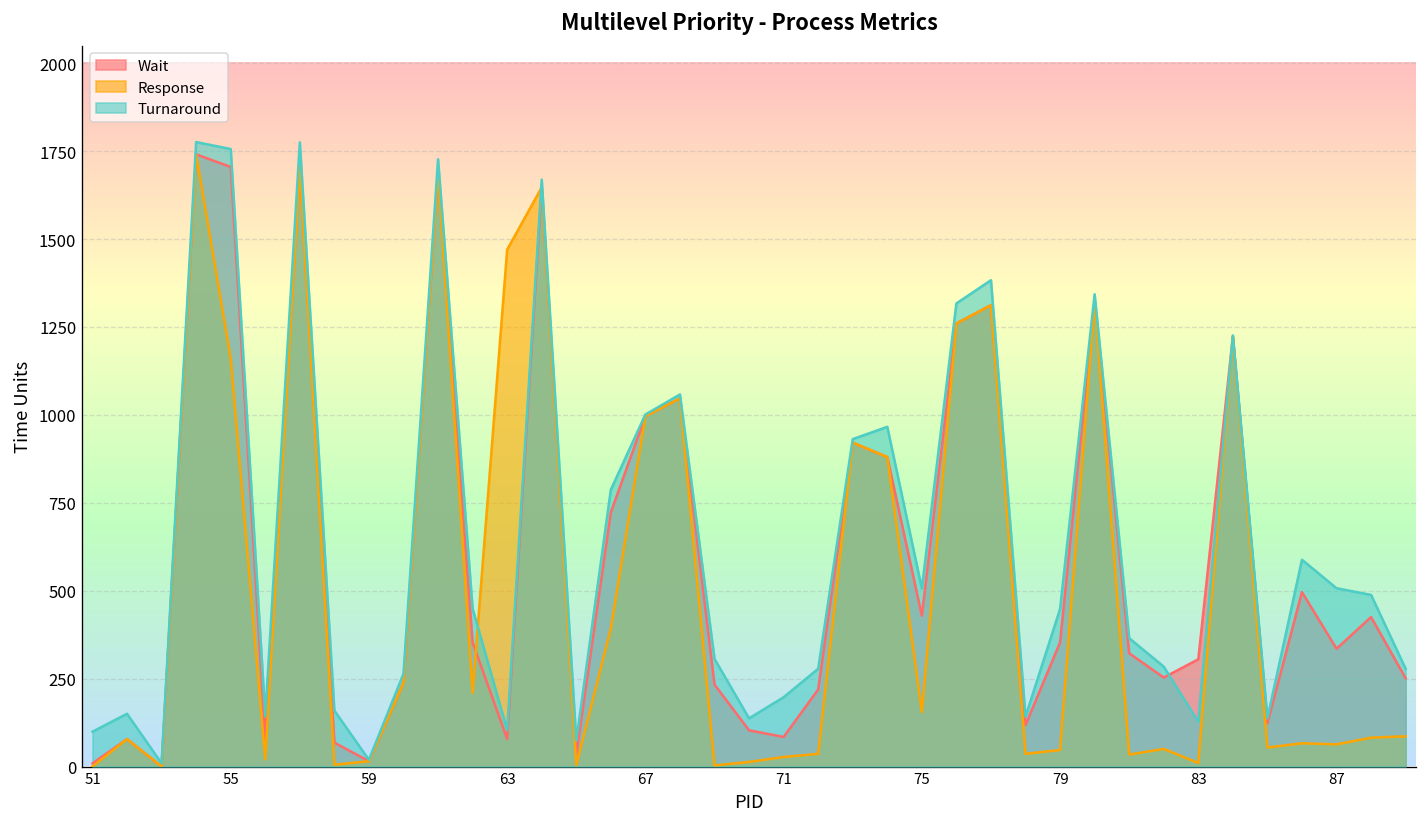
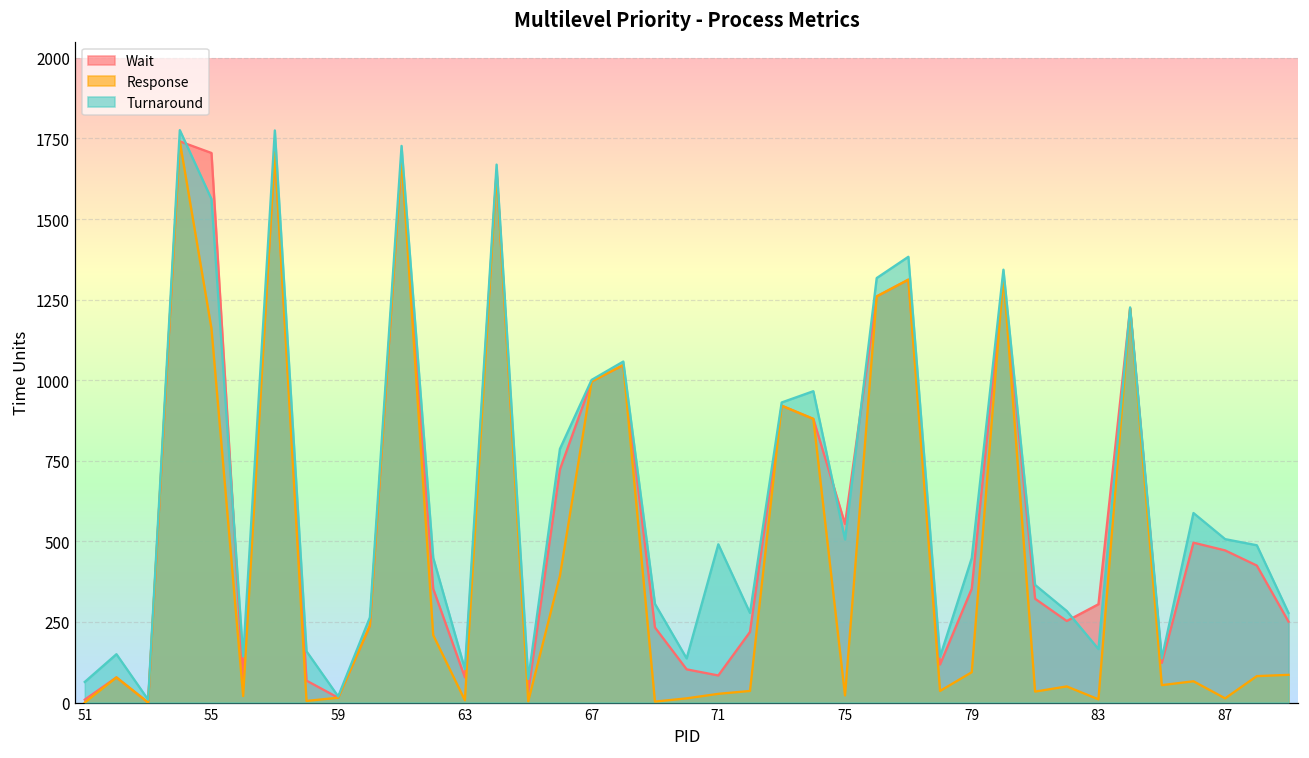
Turnaround, 51: 100 -> 60
Turnaround, 55: 1760 -> 1560
Response, 63: 1470 -> 10
Turnaround, 71: 200 -> 490
Wait, 75: 430 -> 550
Response, 75: 160 -> 20
Response, 79: 50 -> 90
Turnaround, 83: 130 -> 170
Wait, 87: 340 -> 470
Response, 87: 60 -> 10
